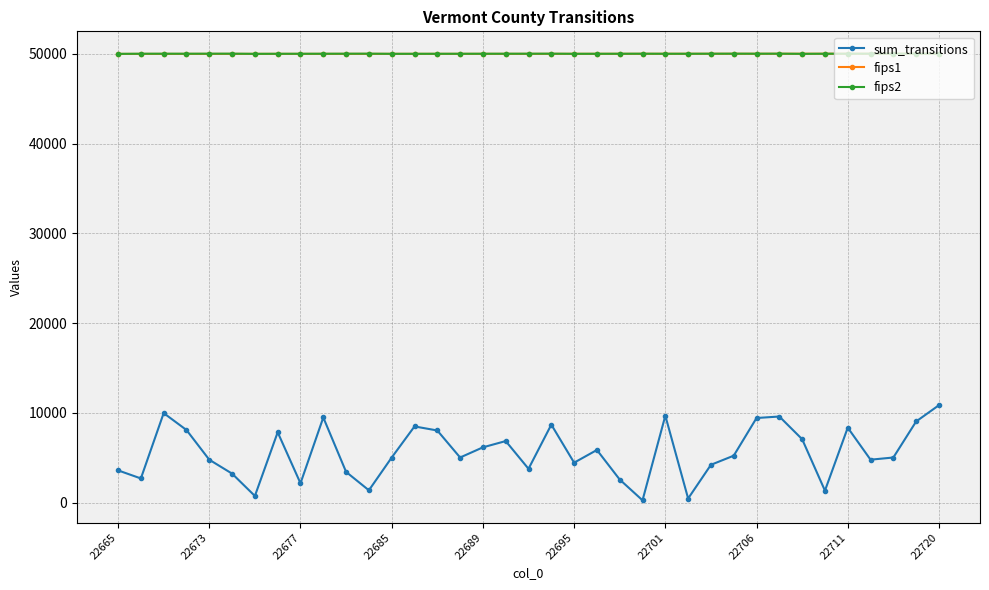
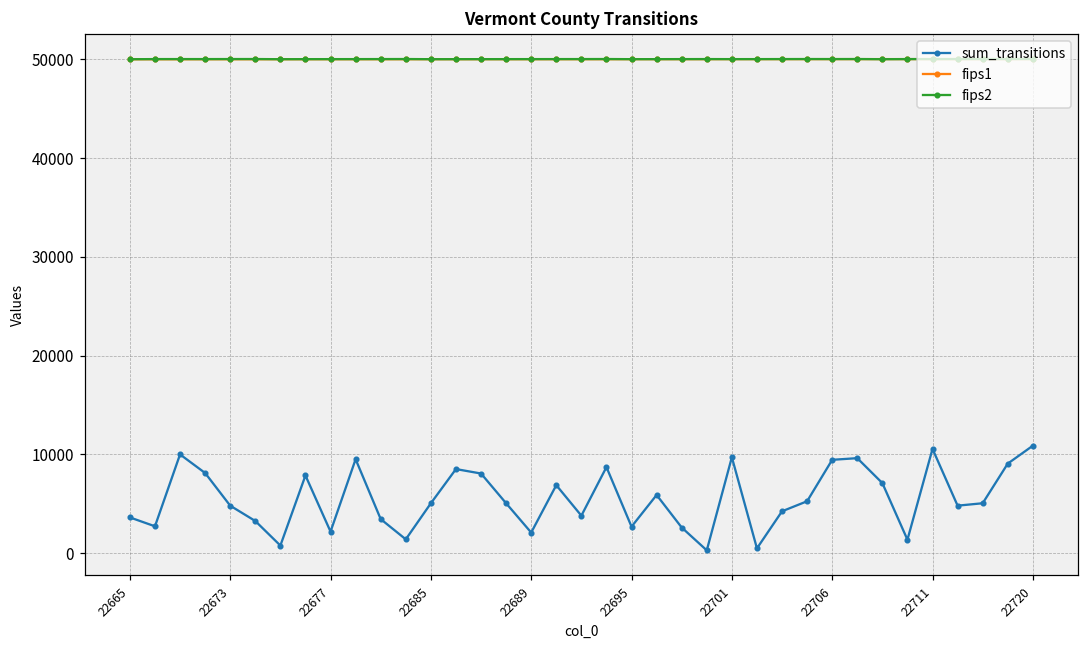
sum_transitions, 22689: 6000 -> 2000
sum_transitions, 22695: 4000 -> 3000
sum_transitions, 22711: 8000 -> 11000
